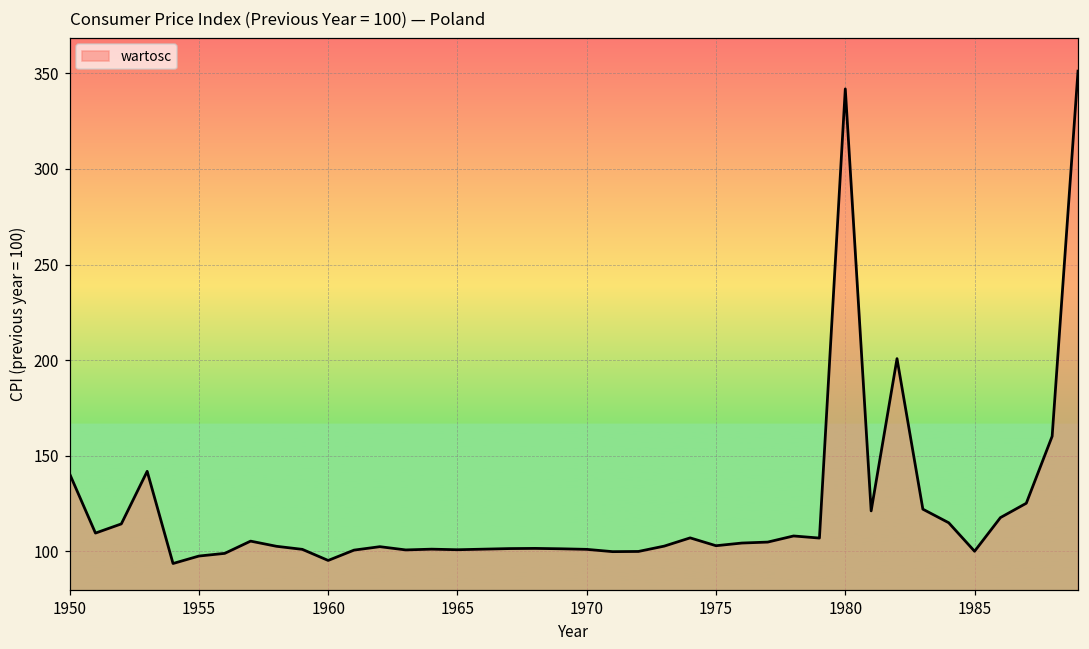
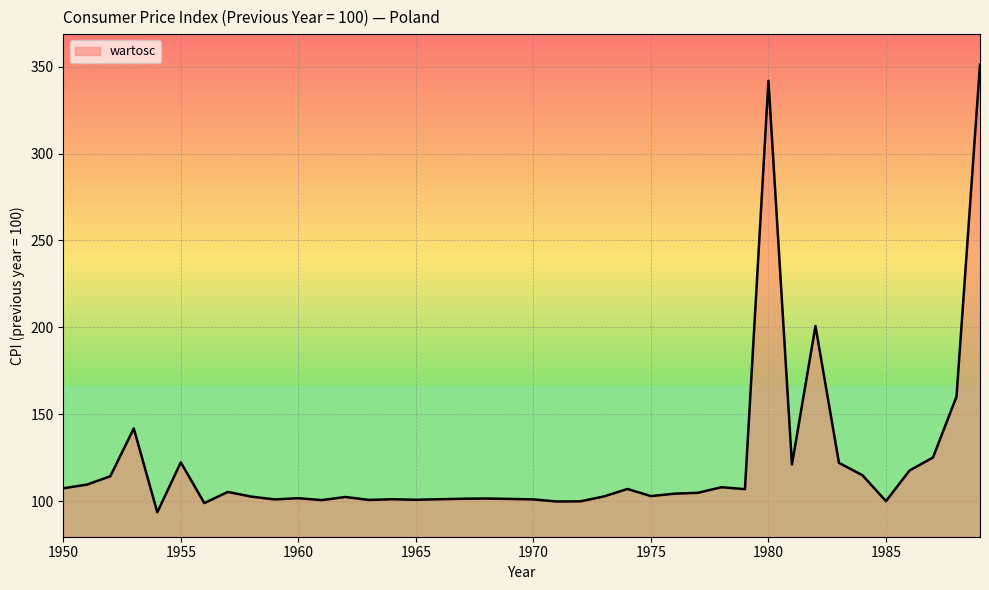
1950: 141 -> 108
1955: 98 -> 122
1960: 95 -> 102
